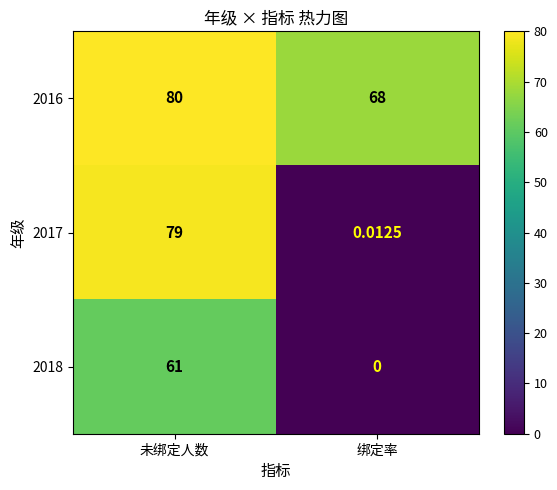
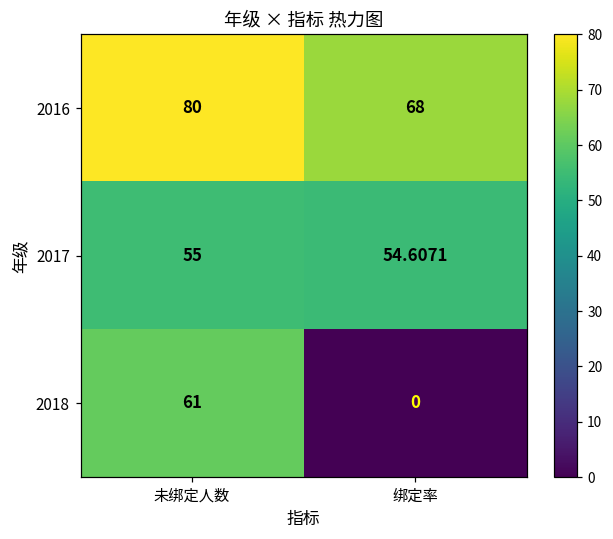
2017, 未绑定人数: 79 -> 55
2017, 绑定率: 0.0125 -> 54.6071
